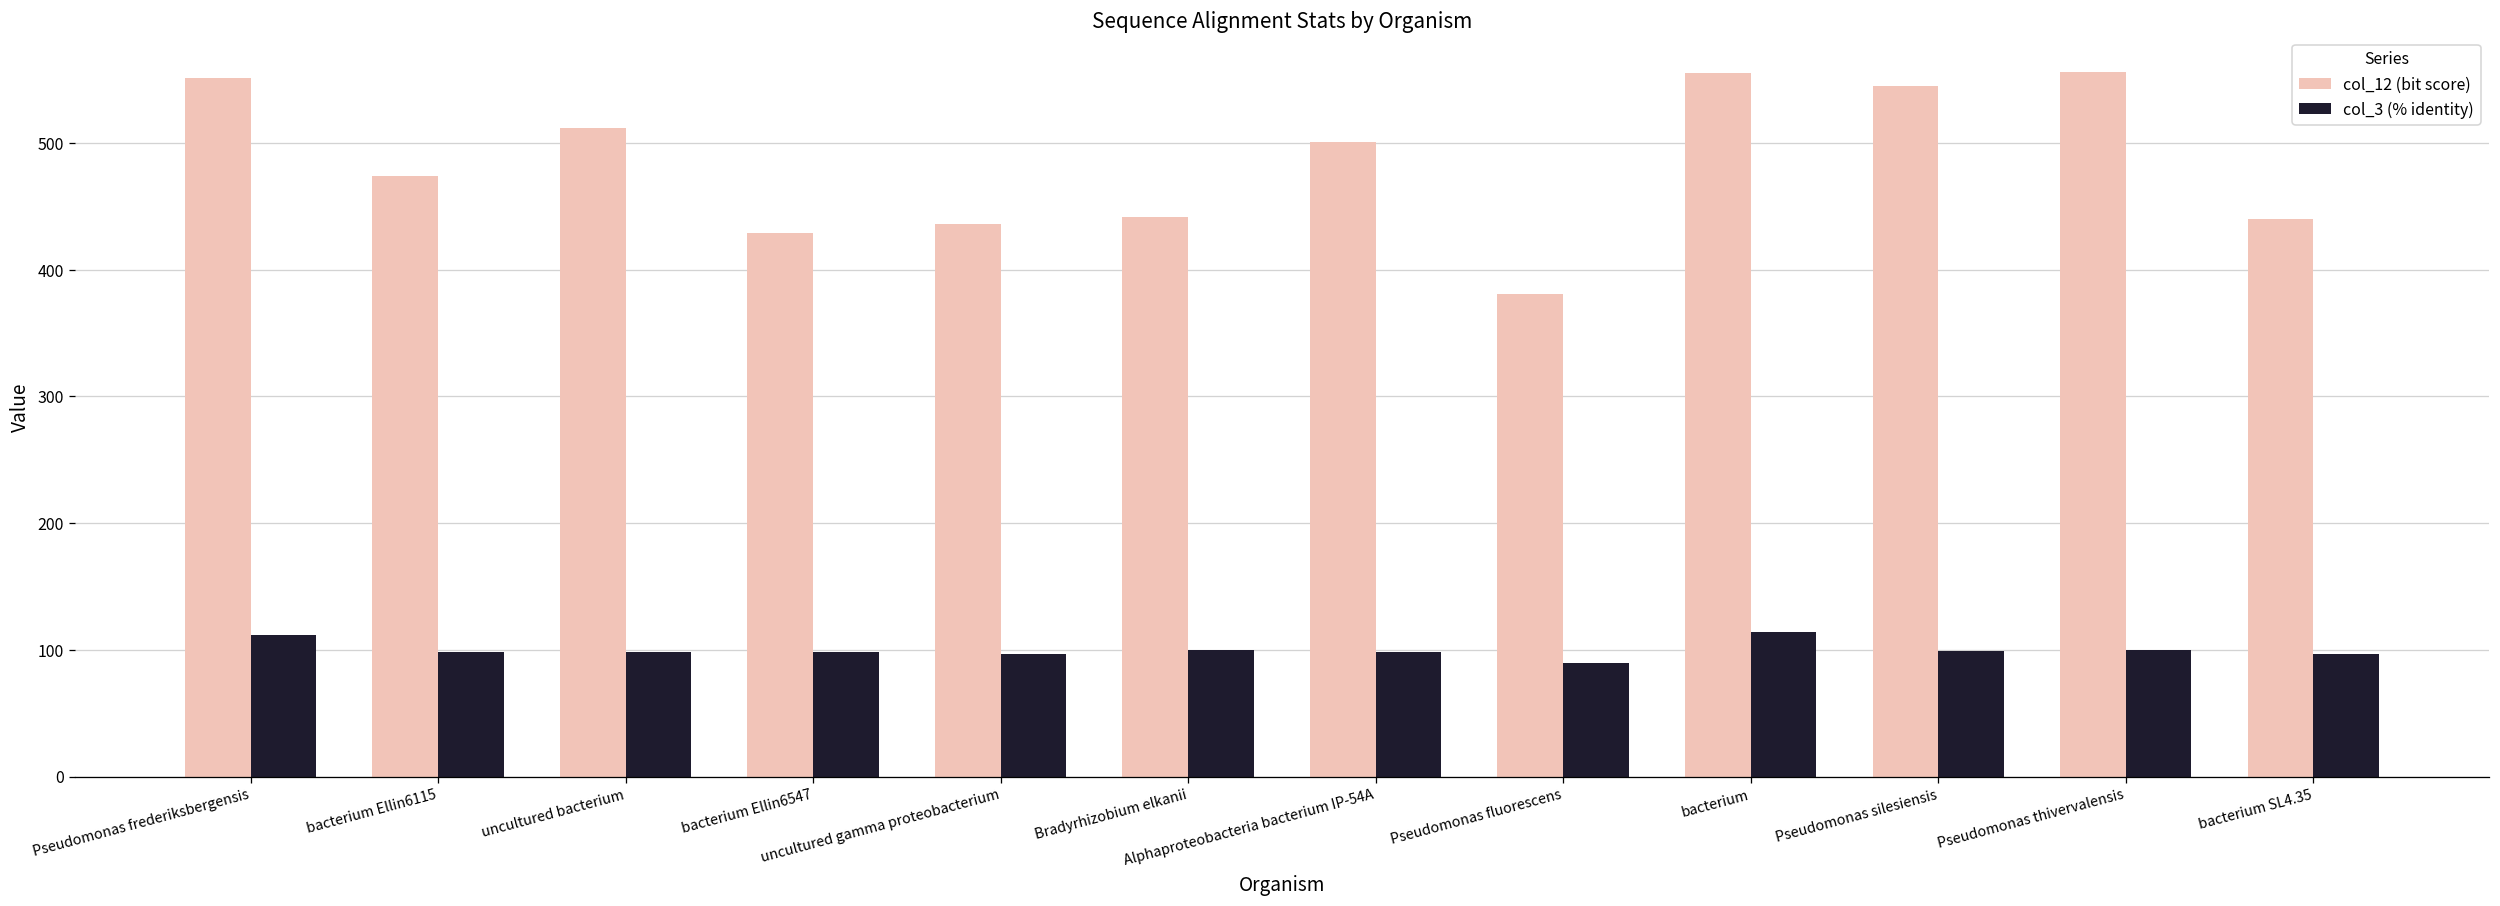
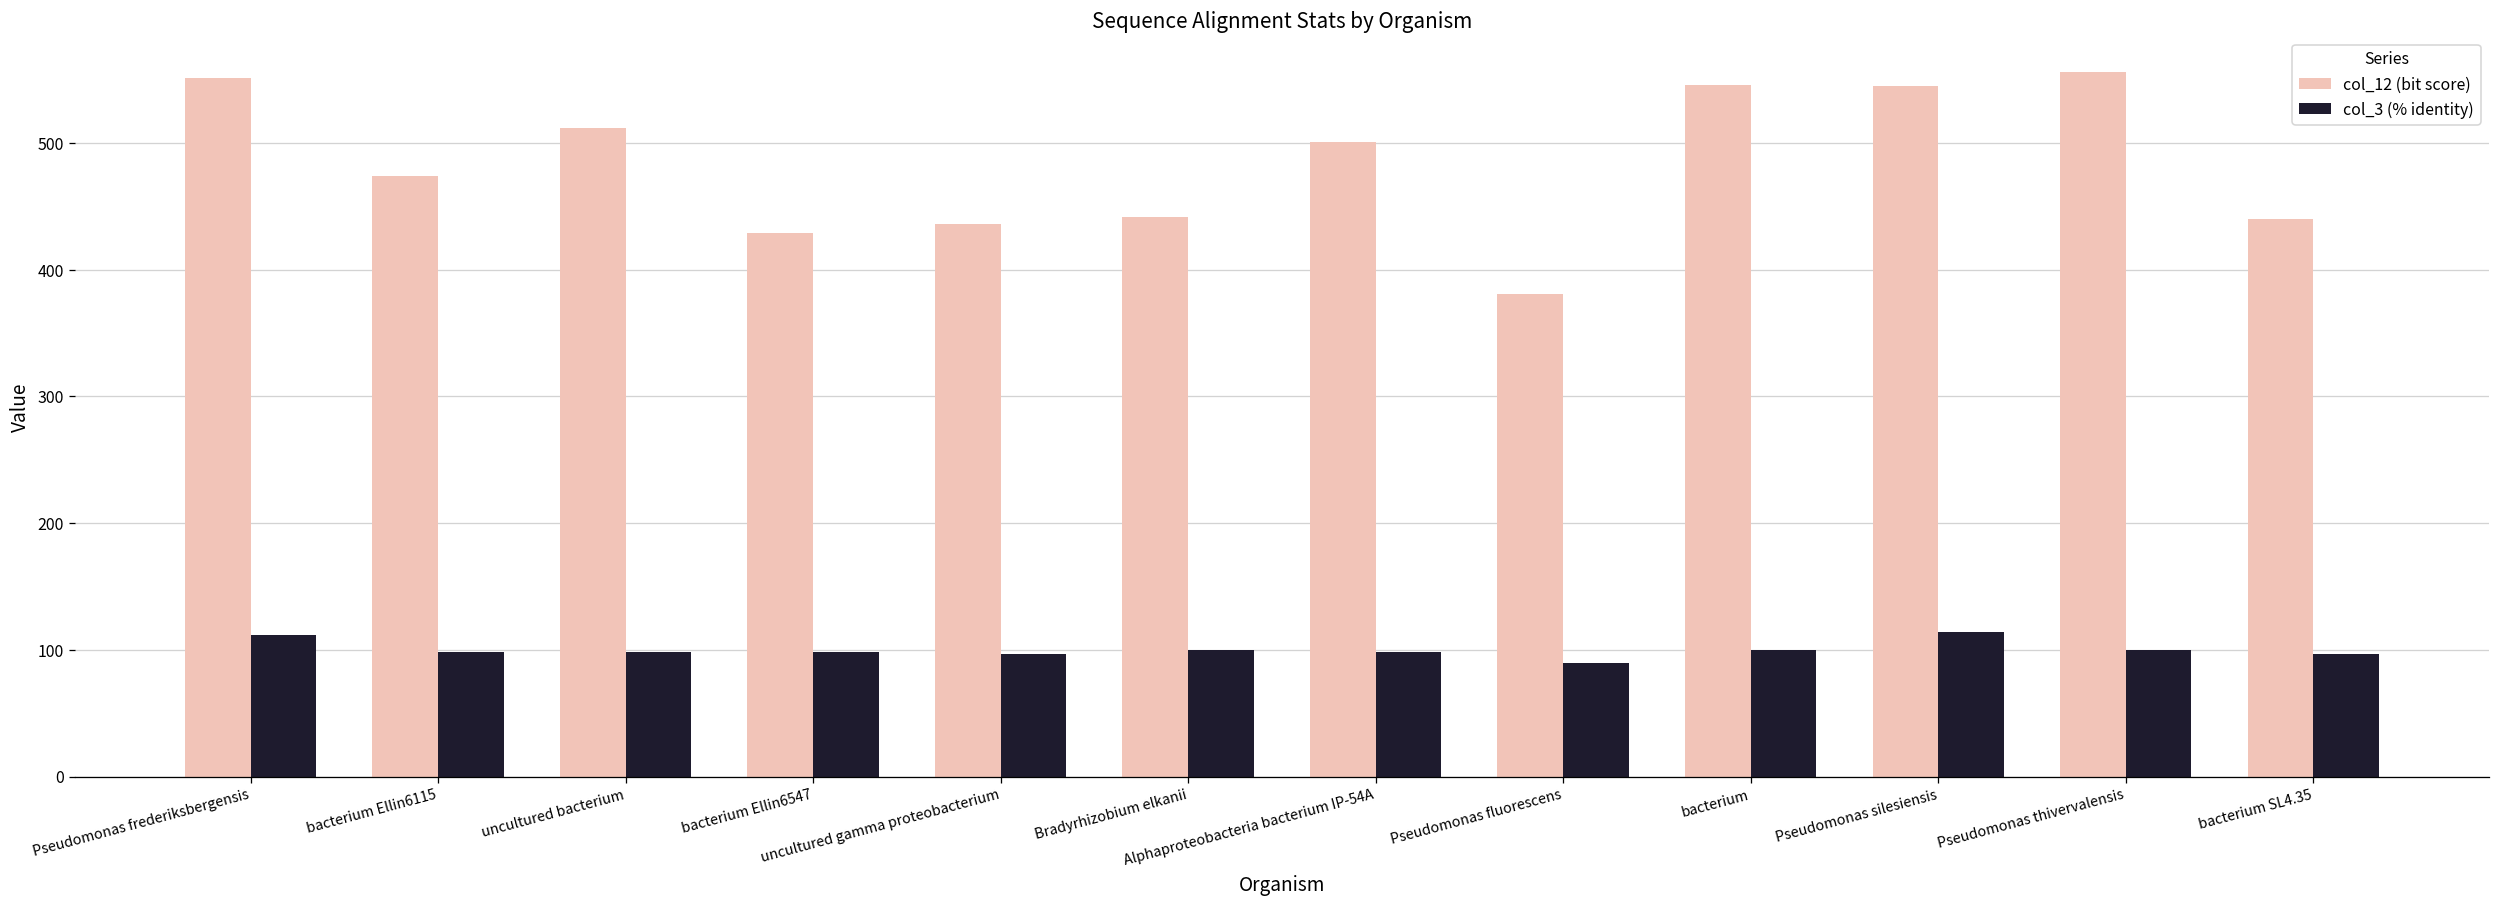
col_12 (bit score), bacterium: 555 -> 546
col_3 (% identity), bacterium: 114 -> 100
col_3 (% identity), Pseudomonas silesiensis: 99 -> 114
